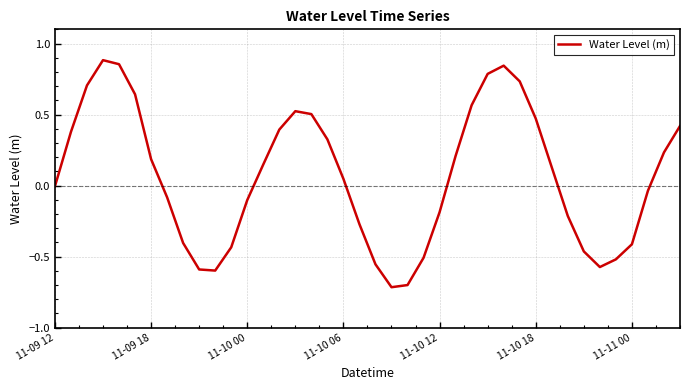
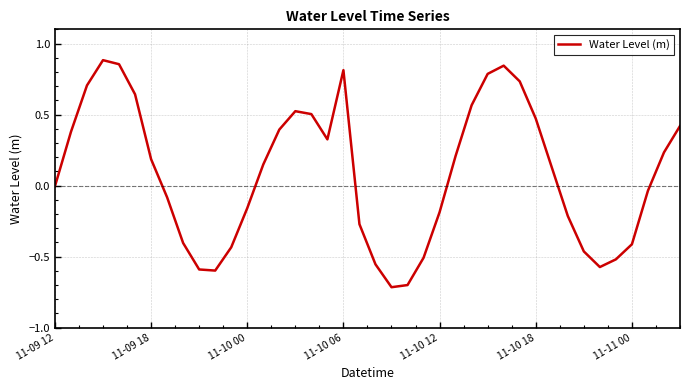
11-10 00: -0.10 -> -0.16
11-10 06: 0.05 -> 0.81
